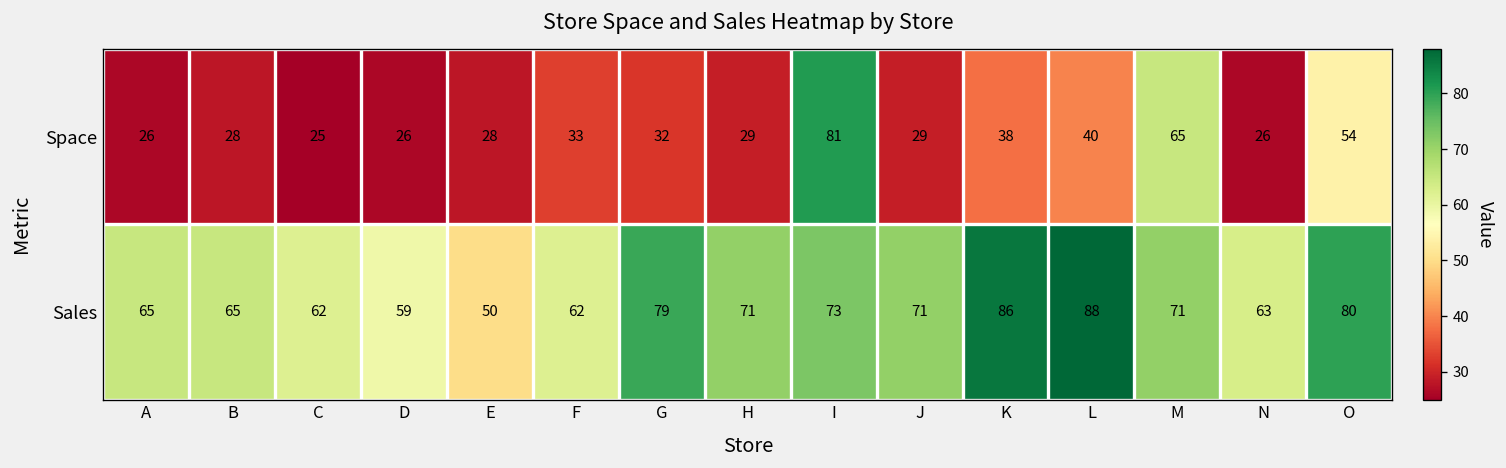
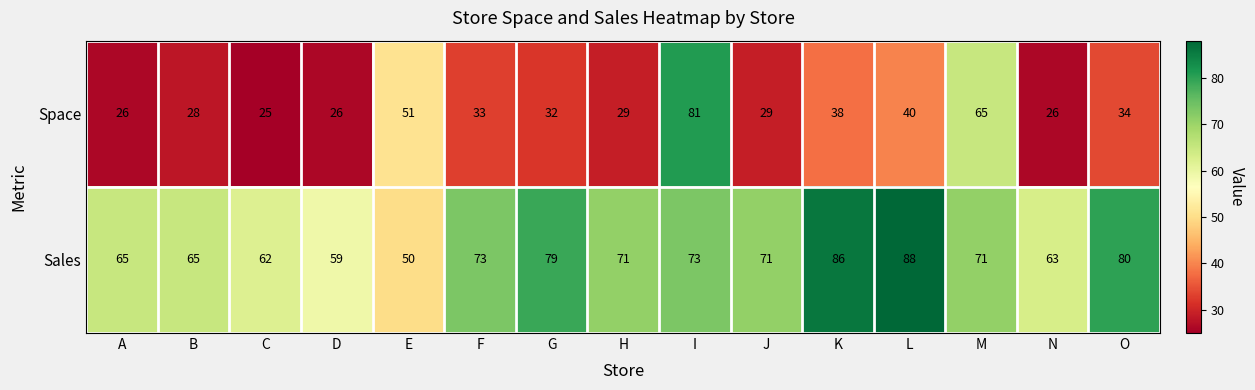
Space, E: 28 -> 51
Space, O: 54 -> 34
Sales, F: 62 -> 73
